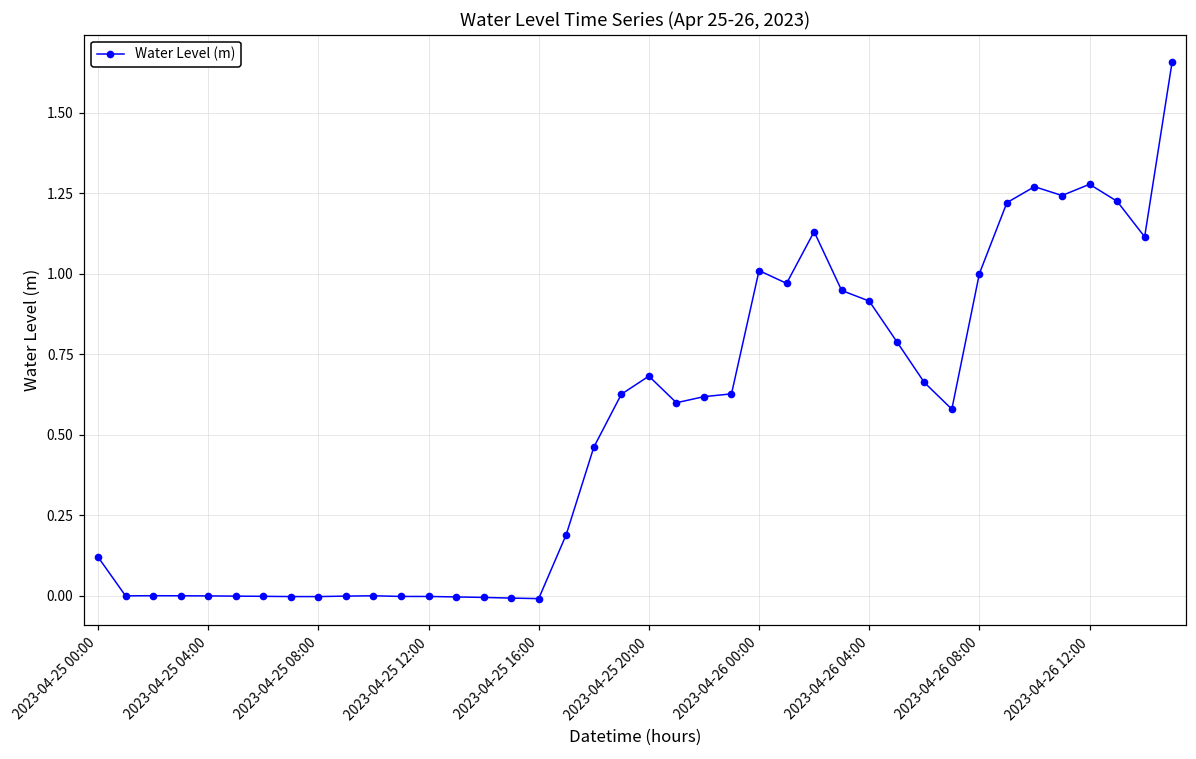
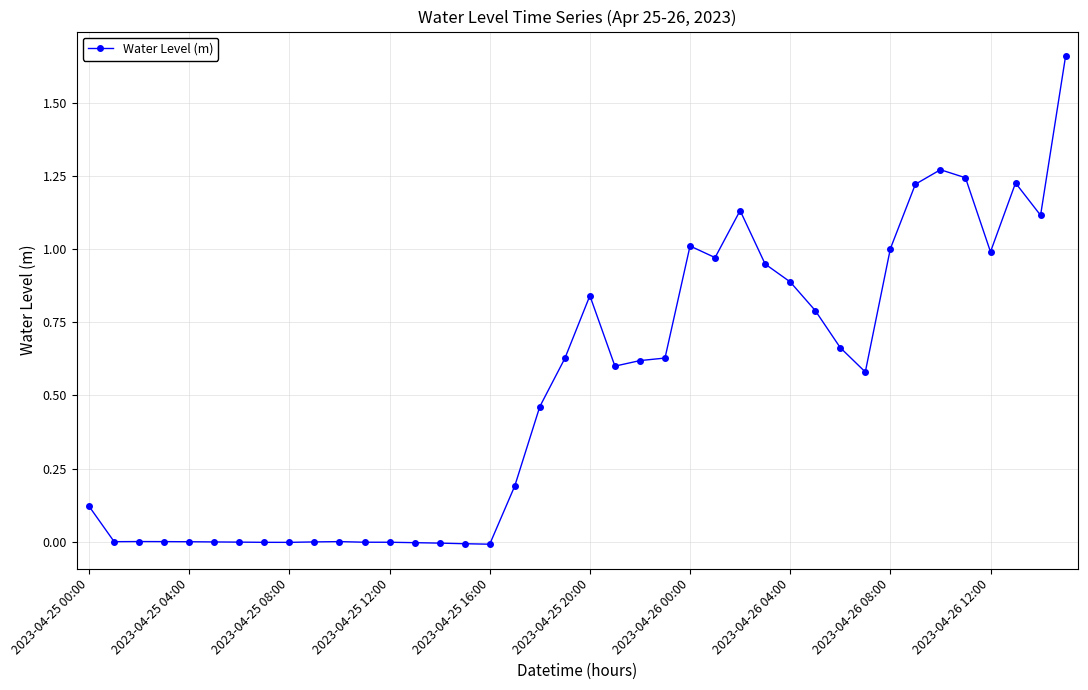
2023-04-25 20:00: 0.68 -> 0.84
2023-04-26 04:00: 0.92 -> 0.89
2023-04-26 12:00: 1.28 -> 0.99
